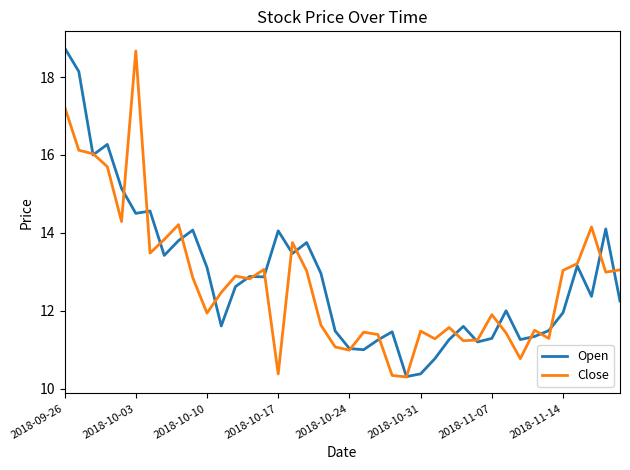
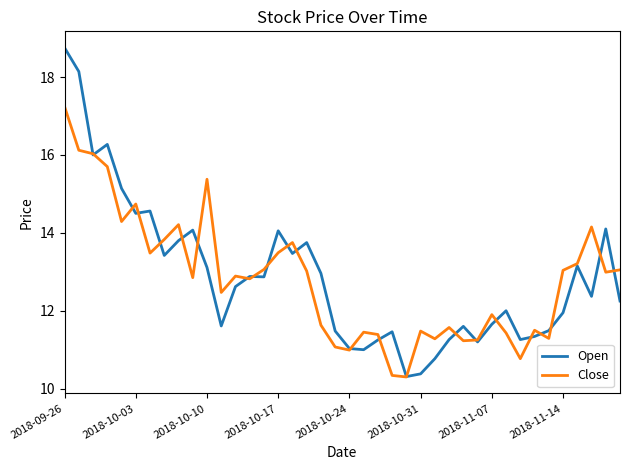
Close, 2018-10-03: 18.7 -> 14.7
Close, 2018-10-10: 11.9 -> 15.4
Close, 2018-10-17: 10.4 -> 13.5
Open, 2018-11-07: 11.3 -> 11.7
